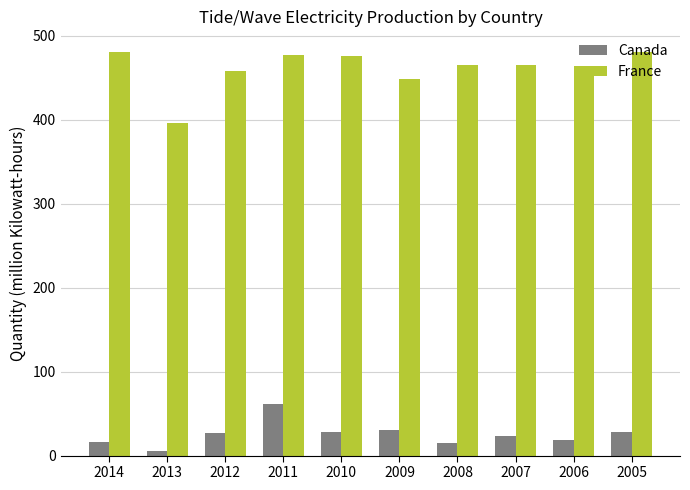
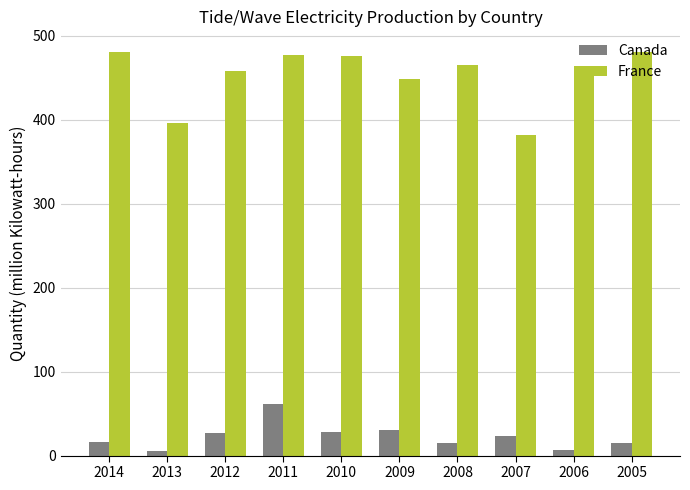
France, 2007: 470 -> 380
Canada, 2006: 20 -> 10
Canada, 2005: 30 -> 20
